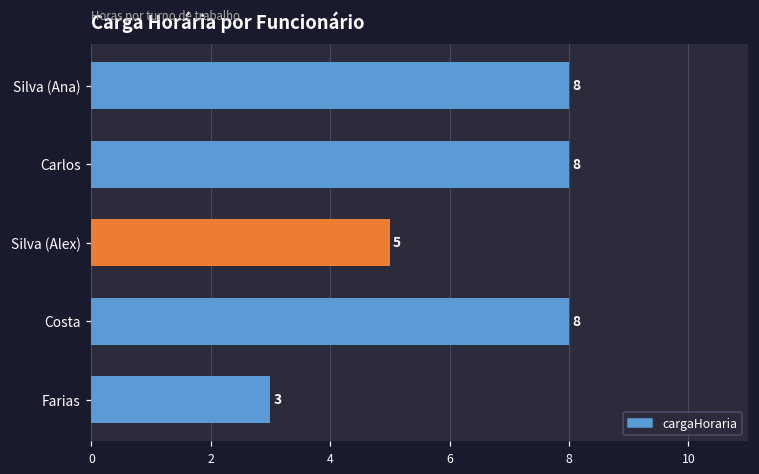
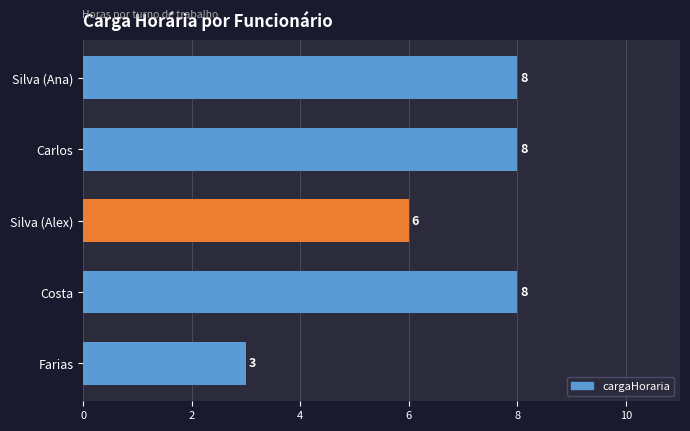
Silva (Alex): 5 -> 6
